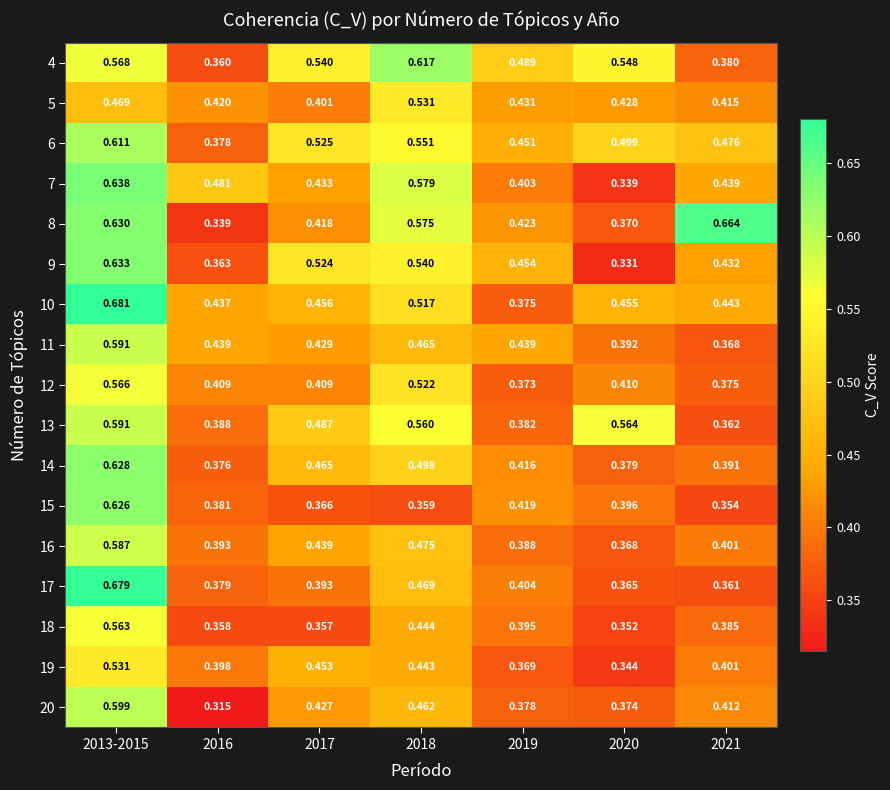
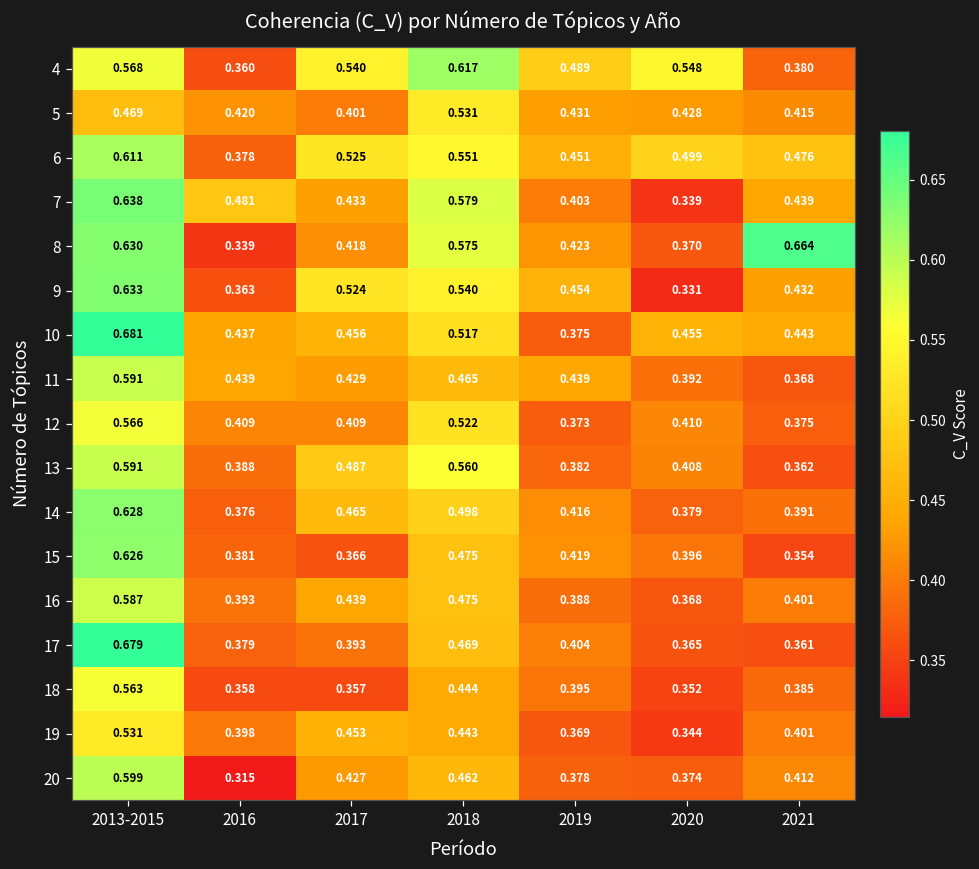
13, 2020: 0.564 -> 0.408
15, 2018: 0.359 -> 0.475
